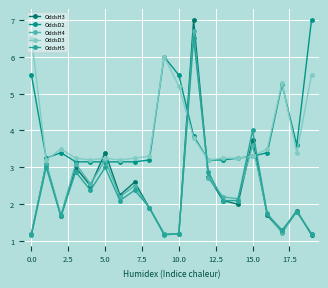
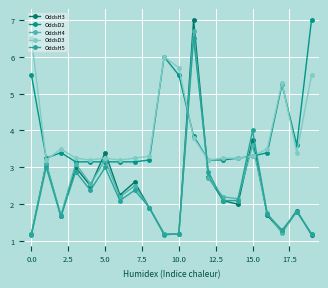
OddsD3, 10.0: 5.2 -> 5.7
